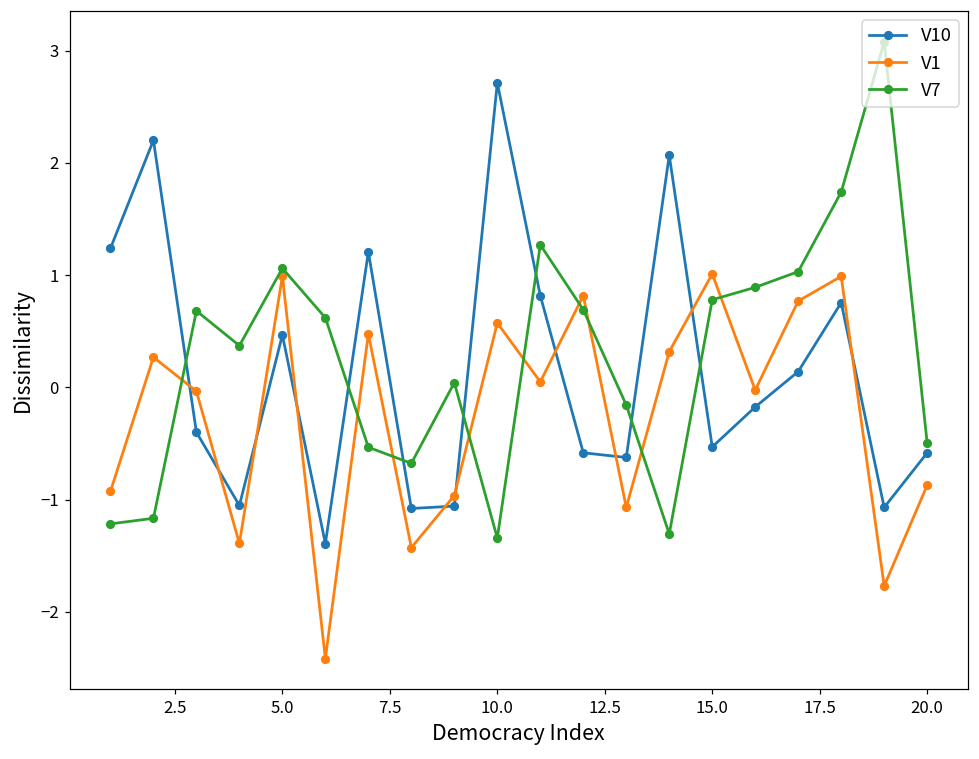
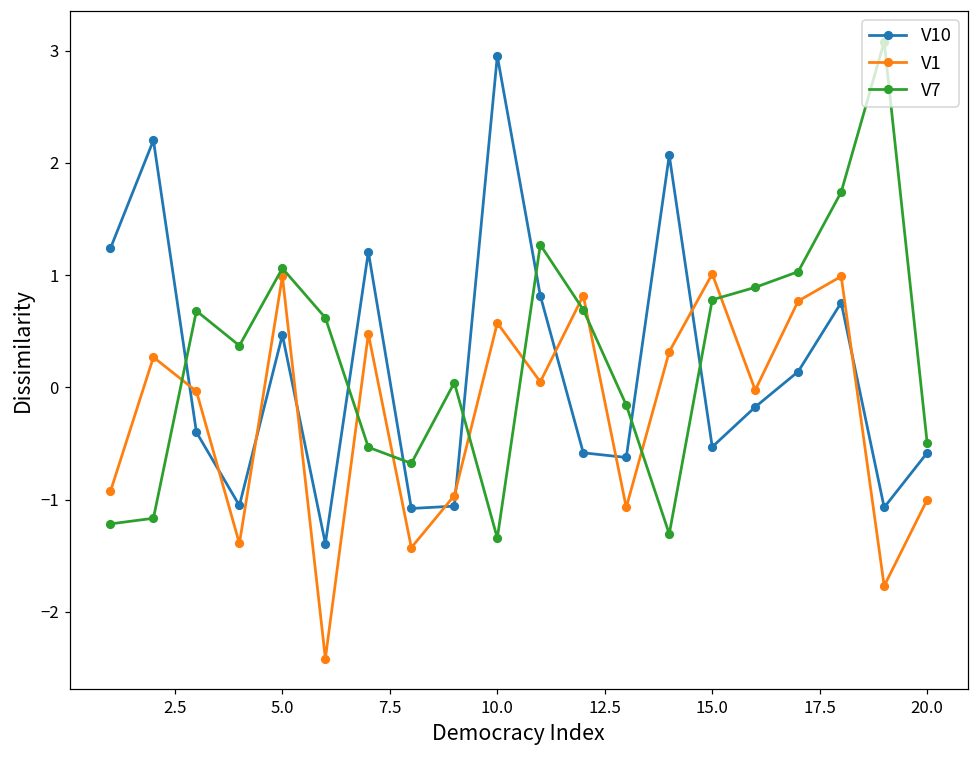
V10, 10.0: 2.71 -> 2.95
V1, 20.0: -0.87 -> -1.00
